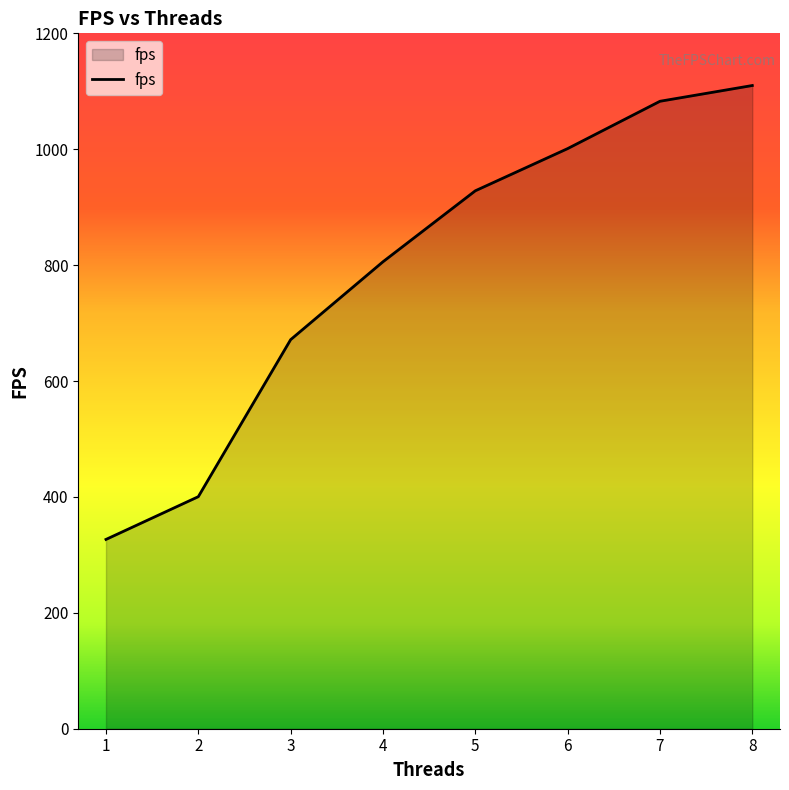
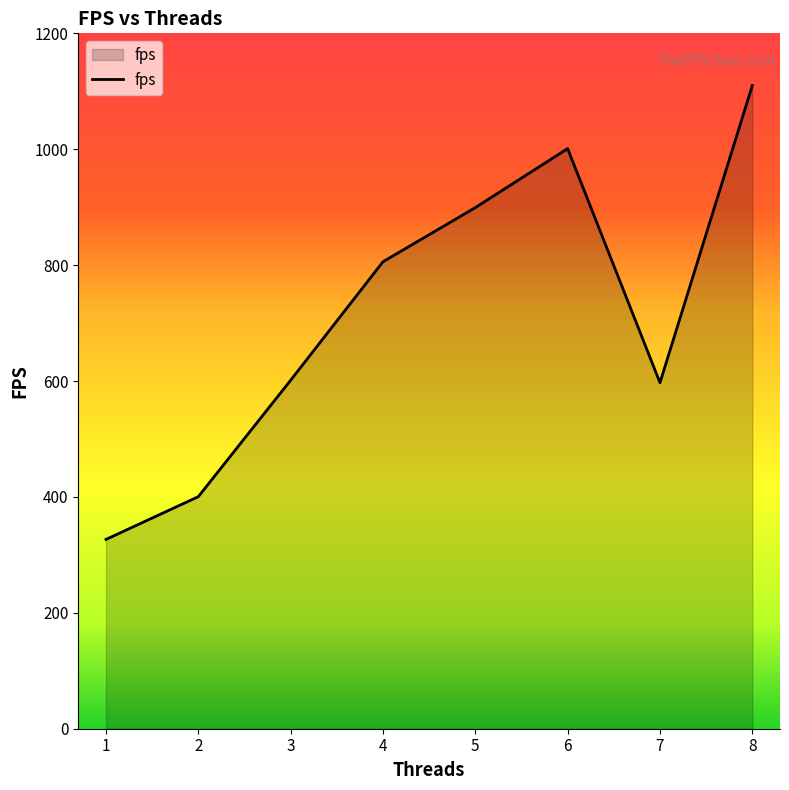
3: 670 -> 600
5: 930 -> 900
7: 1080 -> 600
